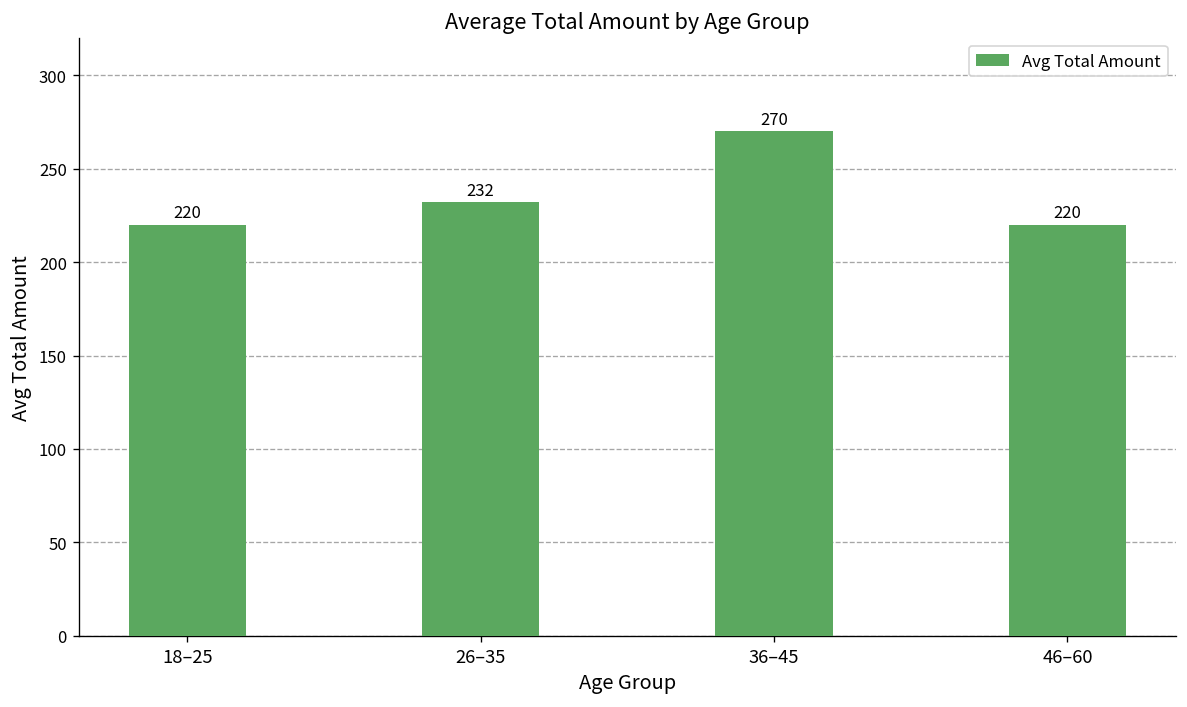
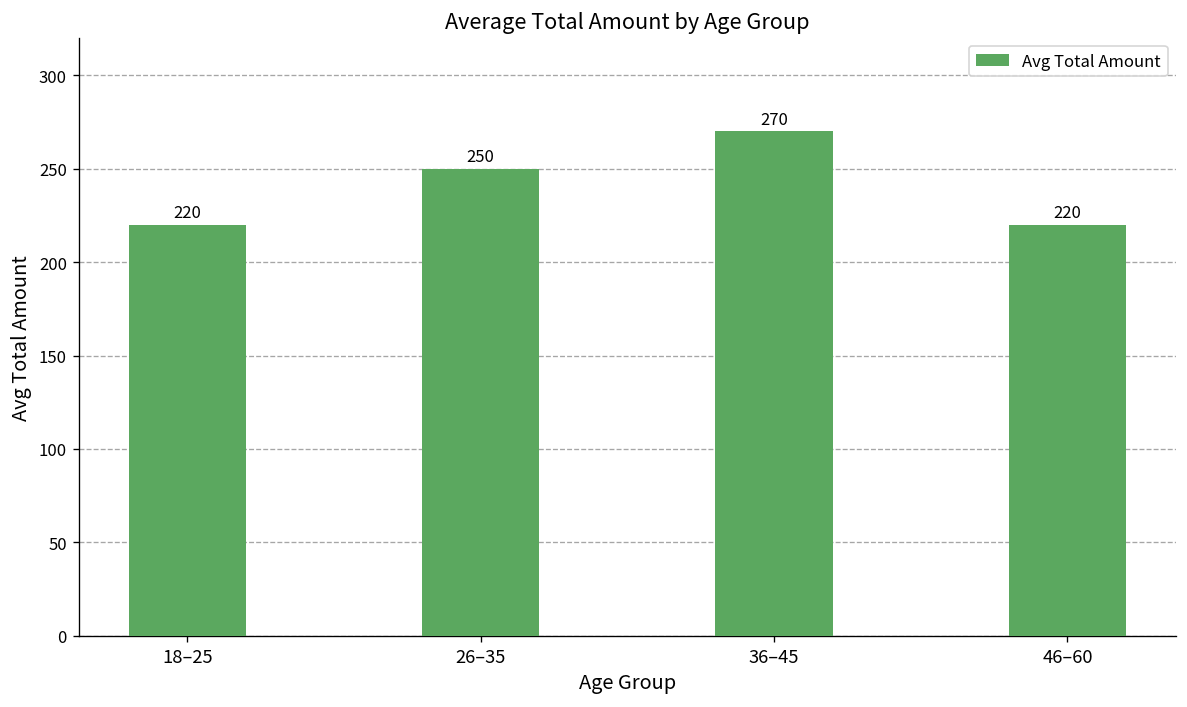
26–35: 232 -> 250
